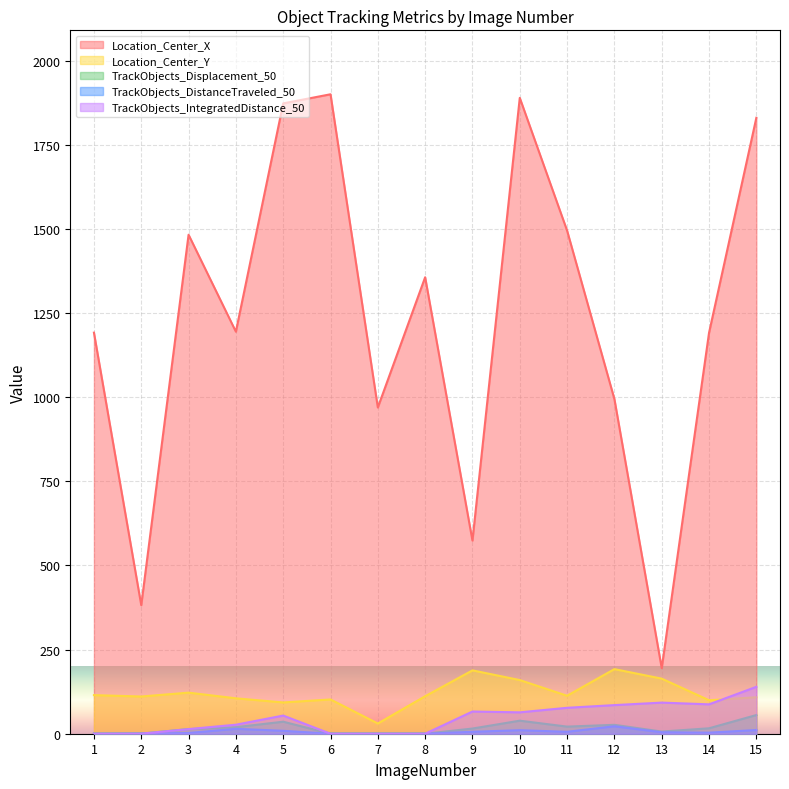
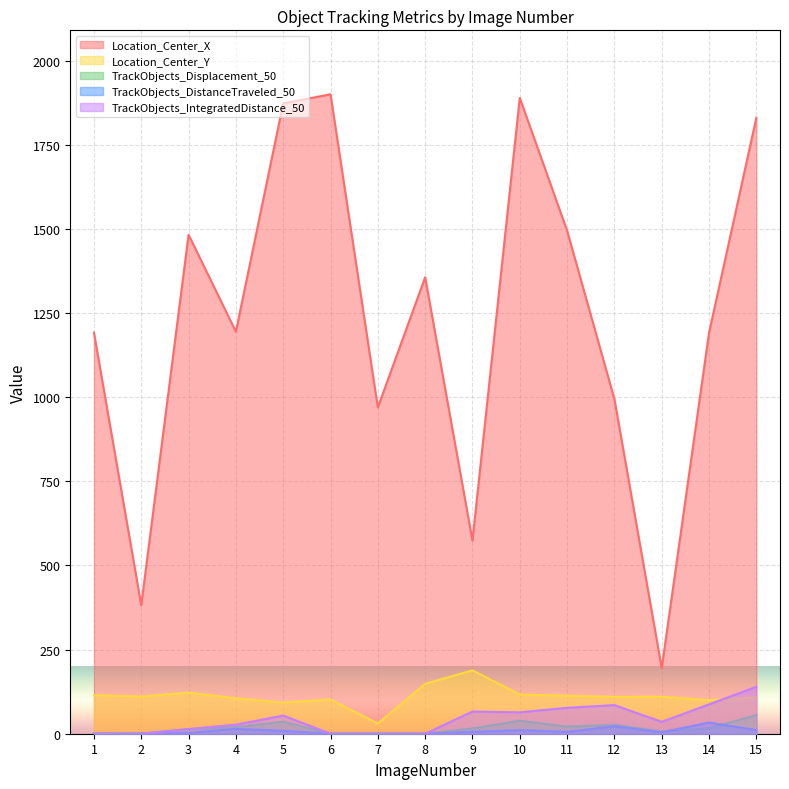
Location_Center_Y, 8: 110 -> 150
Location_Center_Y, 10: 160 -> 120
Location_Center_Y, 12: 190 -> 110
Location_Center_Y, 13: 160 -> 110
TrackObjects_IntegratedDistance_50, 13: 90 -> 40
TrackObjects_DistanceTraveled_50, 14: 0 -> 30
